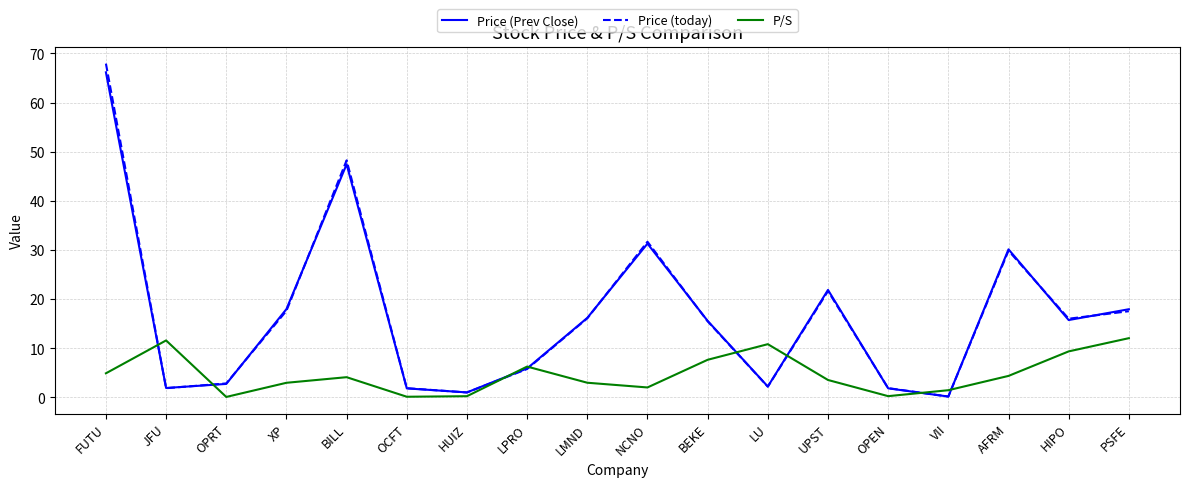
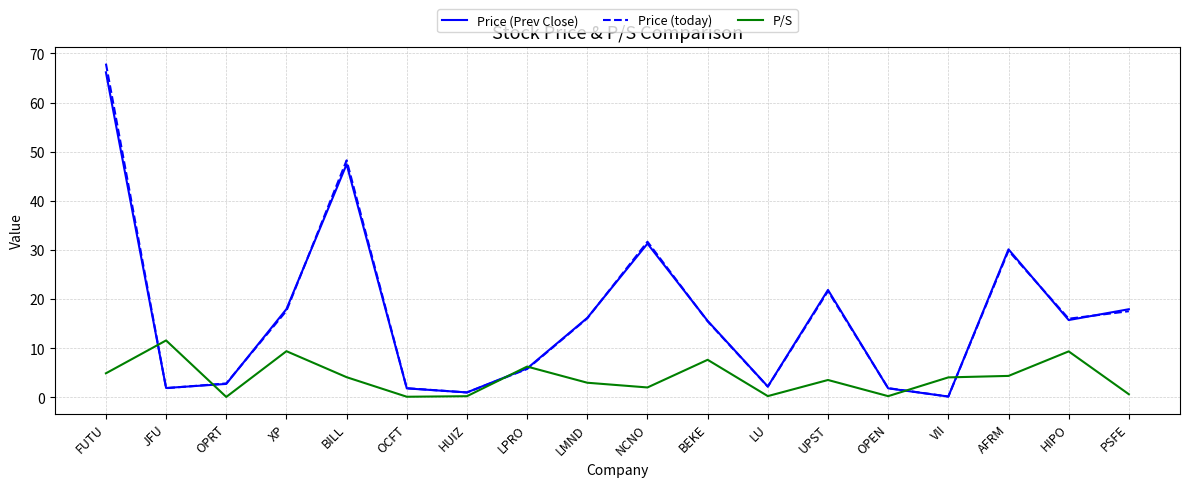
P/S, XP: 3 -> 9
P/S, LU: 11 -> 0
P/S, VII: 1 -> 4
P/S, PSFE: 12 -> 1
